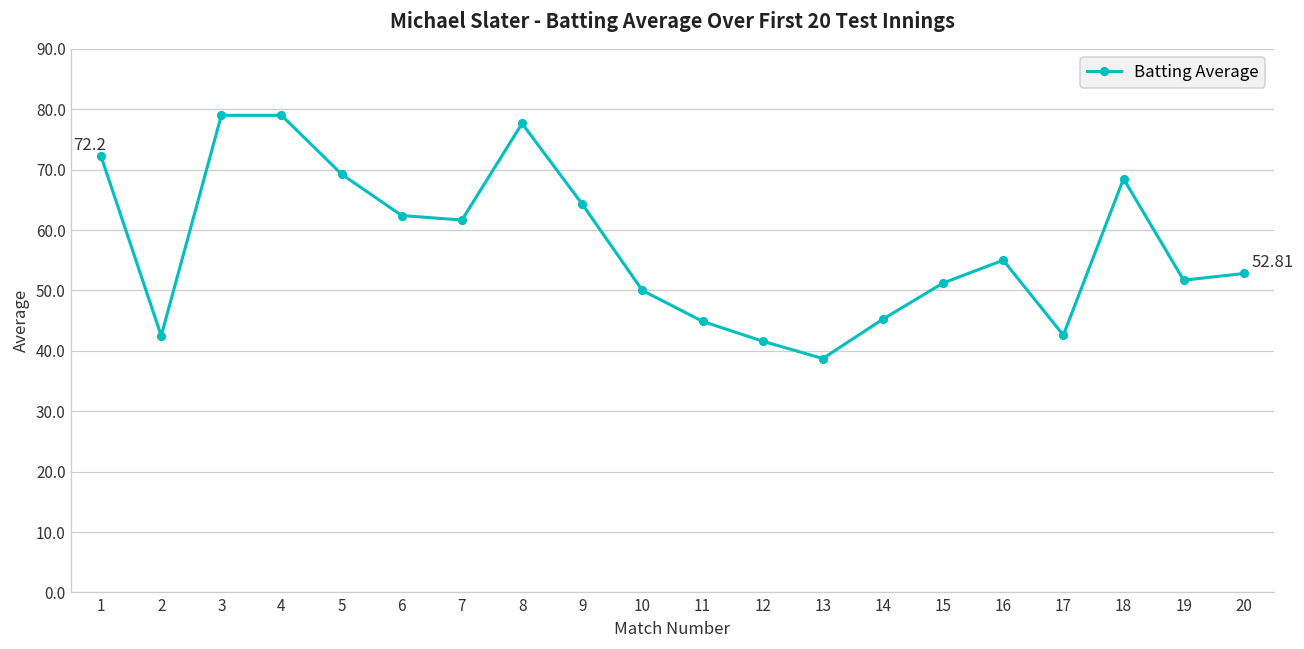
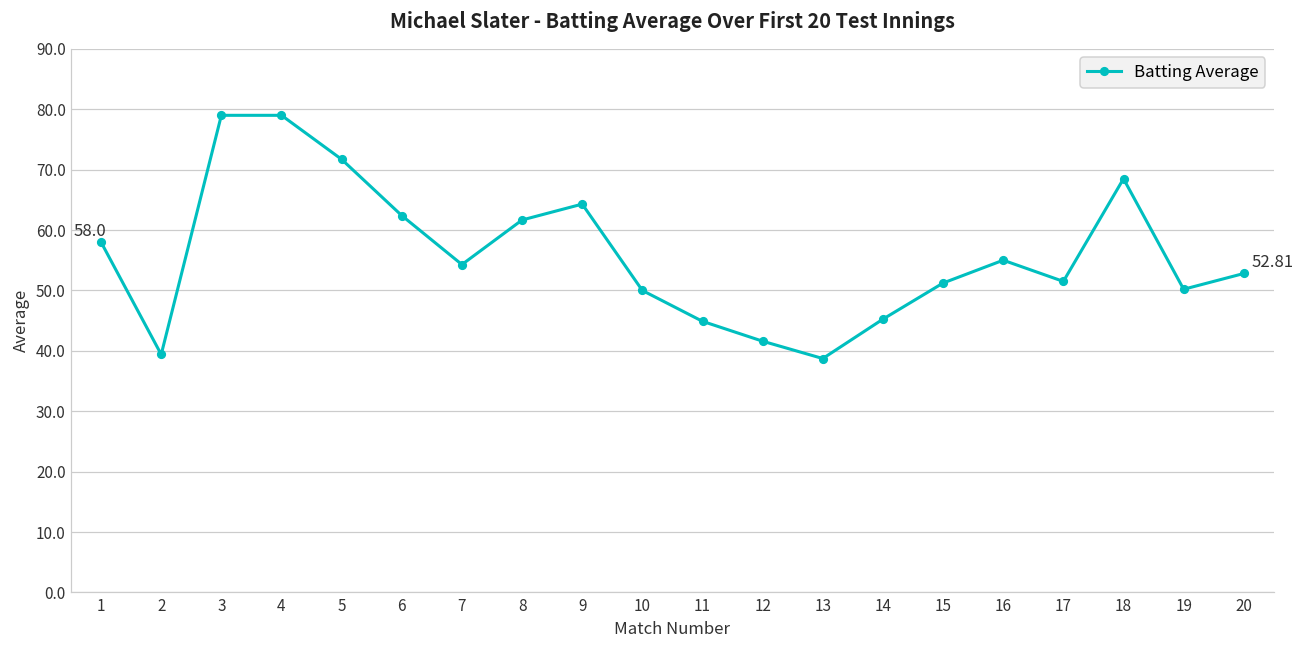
1: 72.2 -> 58.0
2: 43 -> 39
5: 69 -> 72
7: 62 -> 54
8: 78 -> 62
17: 43 -> 52
19: 52 -> 50
